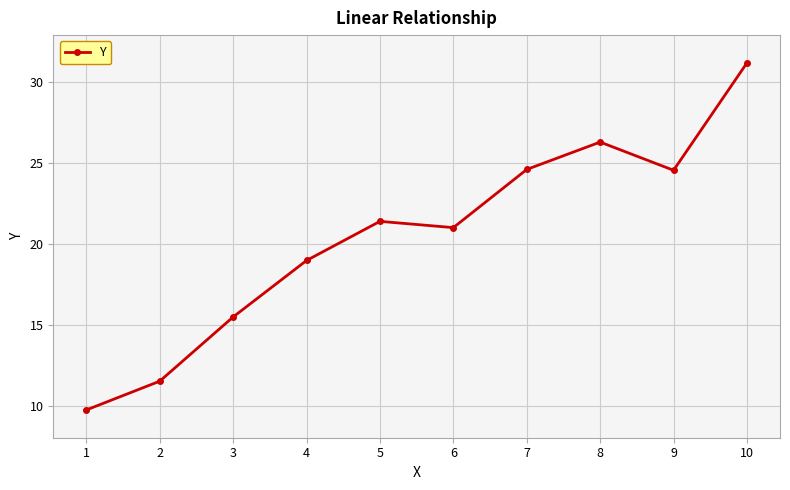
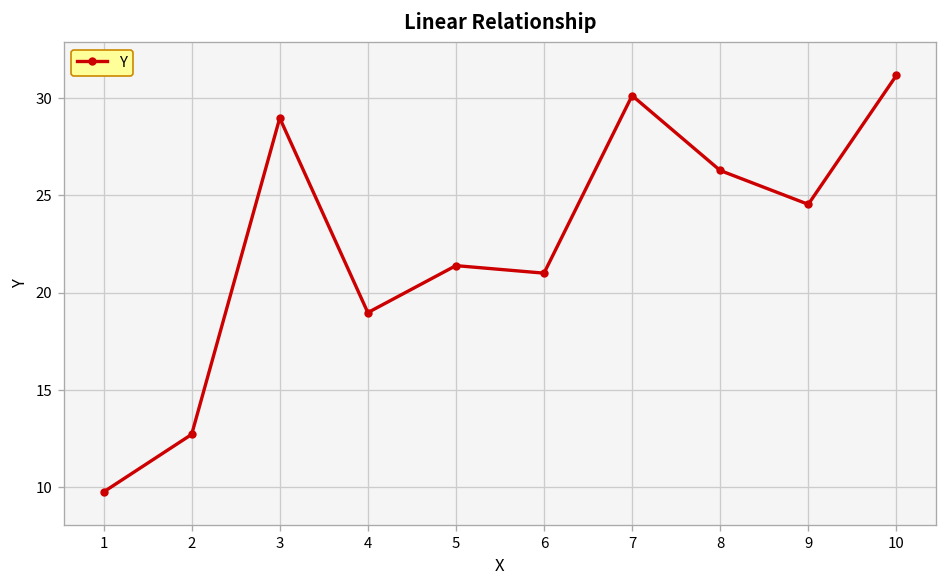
2: 11.5 -> 12.7
3: 15.5 -> 29.0
7: 24.6 -> 30.1
